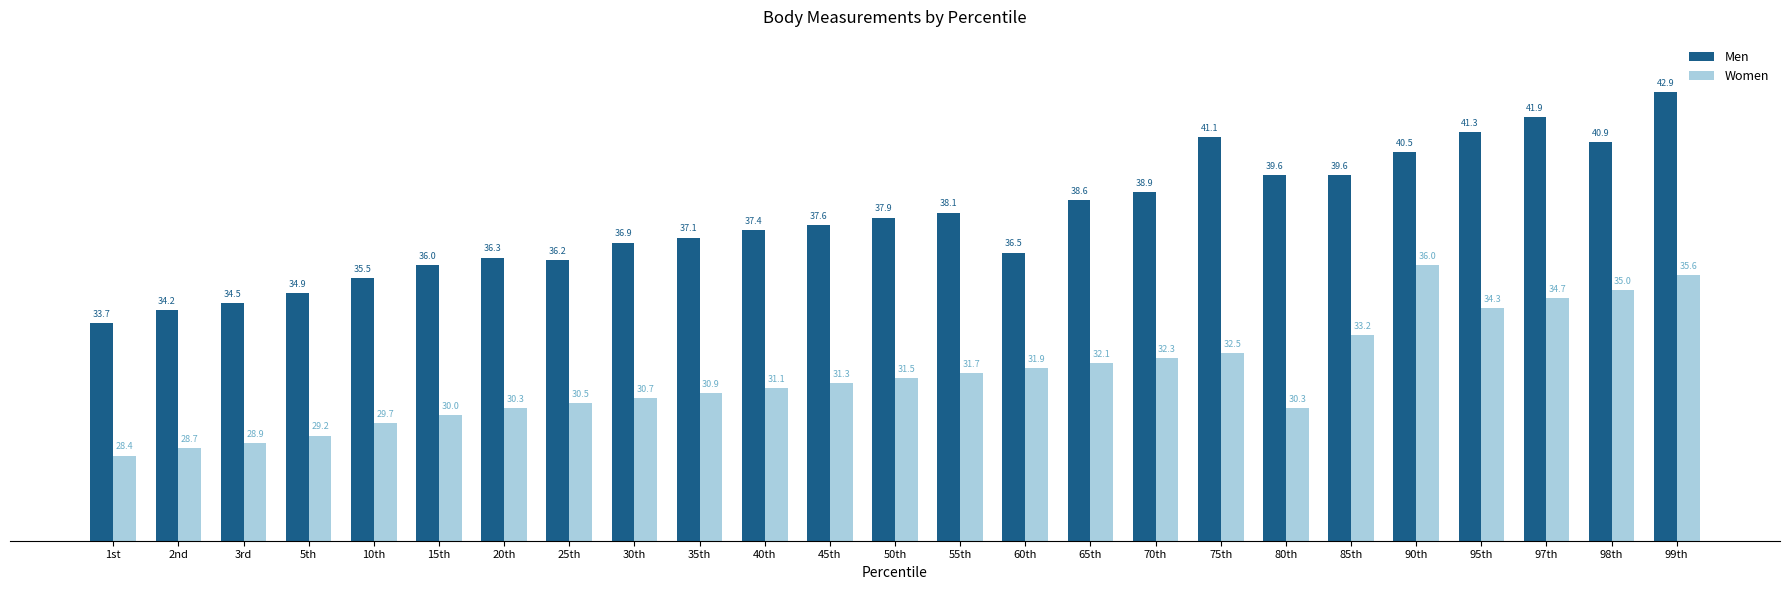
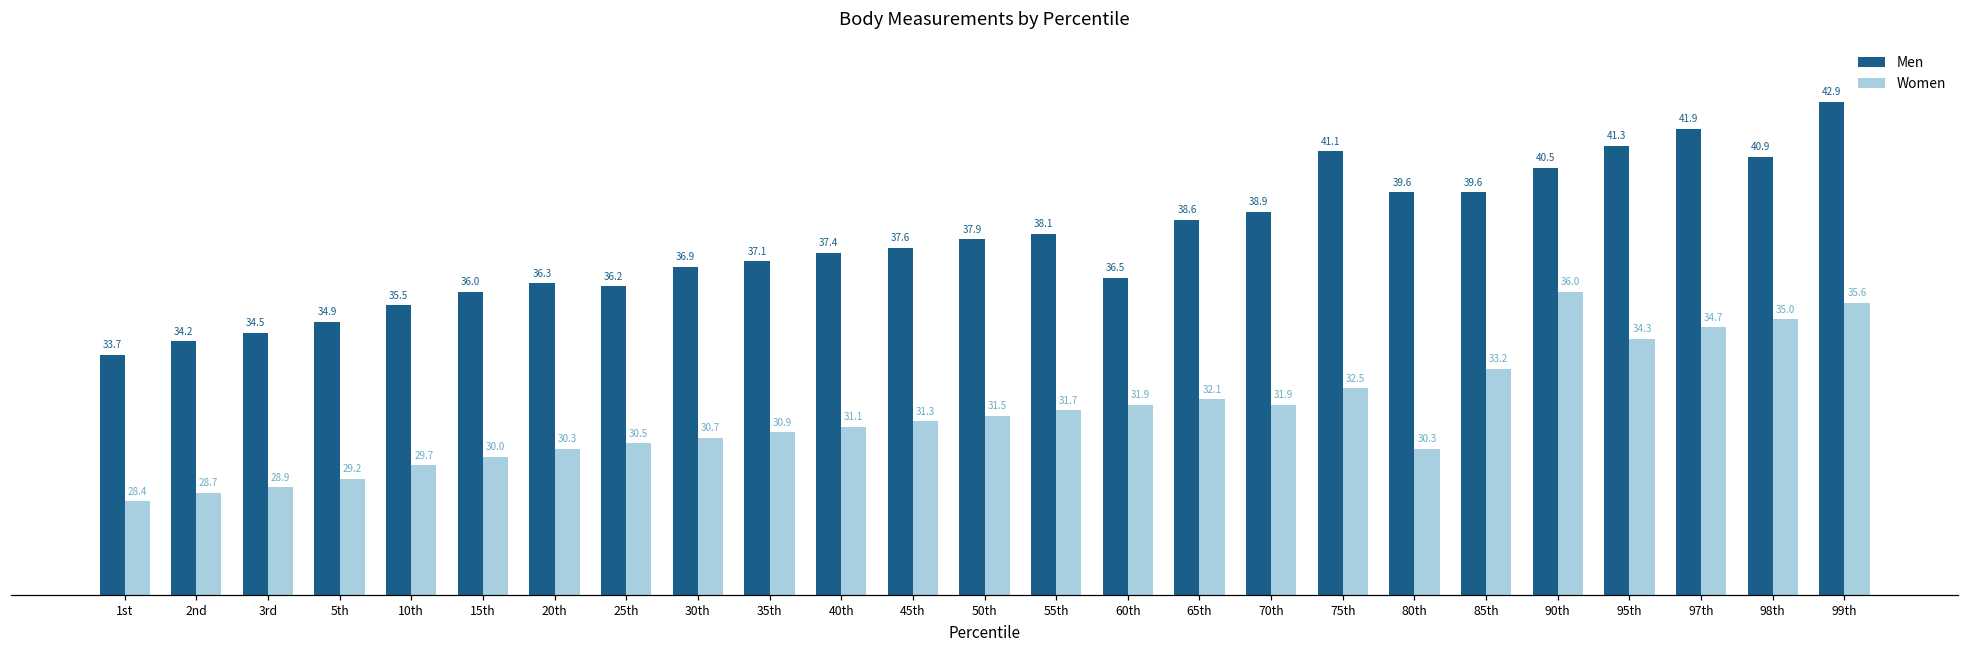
Women, 70th: 32.3 -> 31.9
